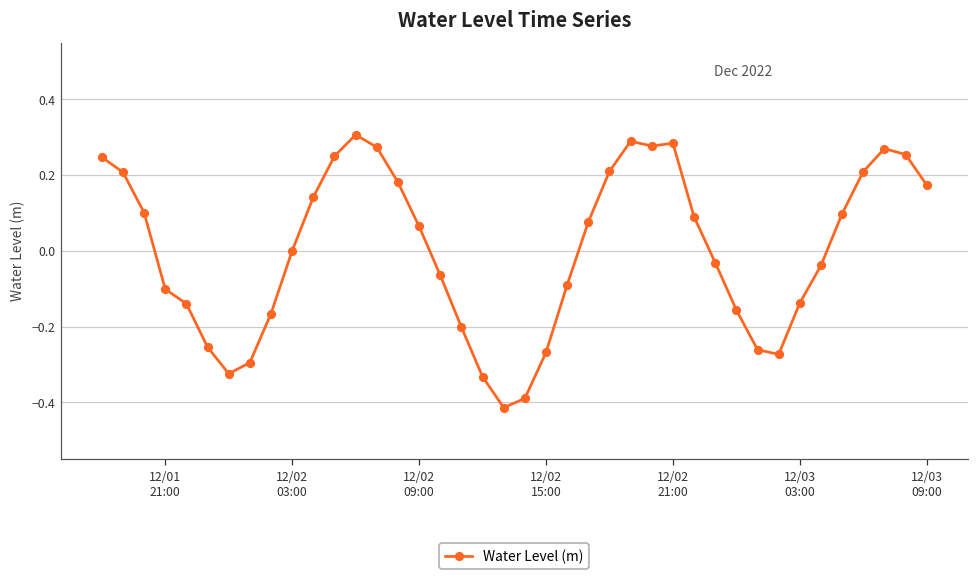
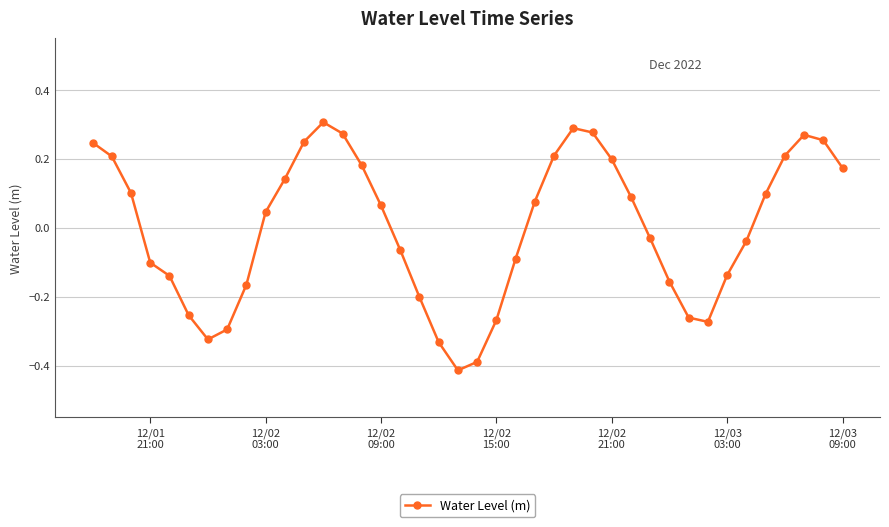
12/02 03:00: 0.00 -> 0.05
12/02 21:00: 0.28 -> 0.20
